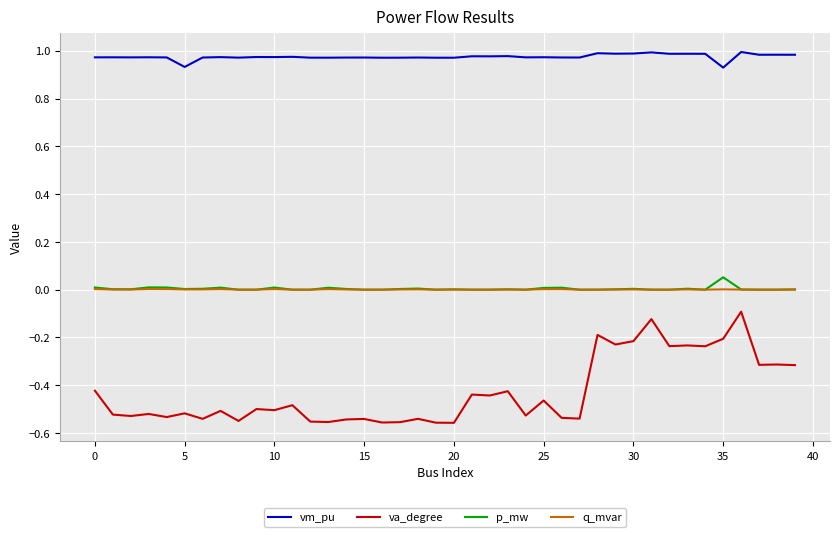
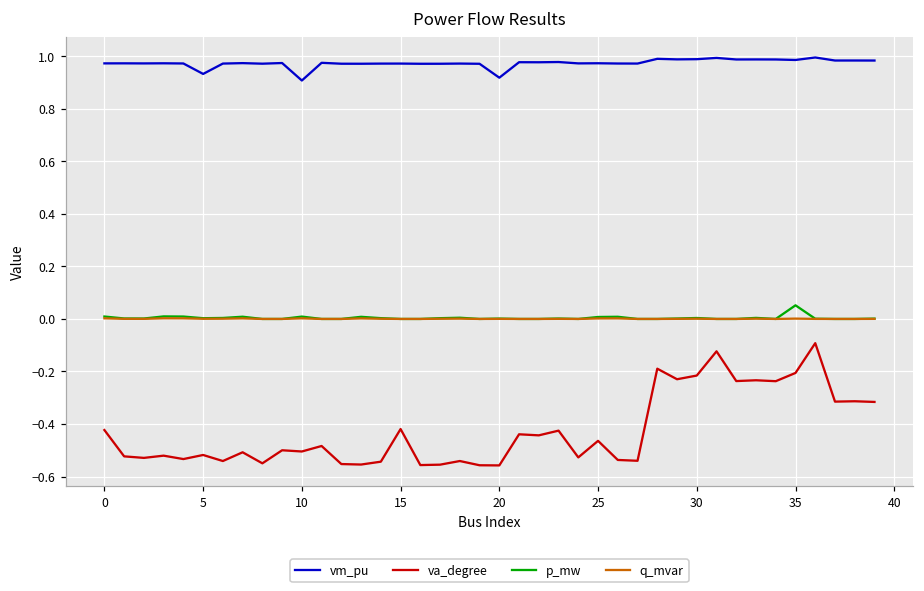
vm_pu, 10: 0.97 -> 0.91
va_degree, 15: -0.54 -> -0.42
vm_pu, 20: 0.97 -> 0.92
vm_pu, 35: 0.93 -> 0.99
